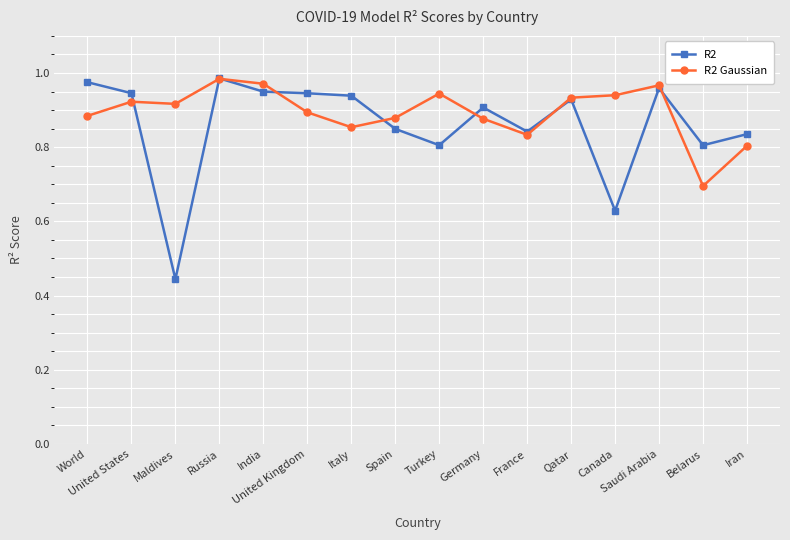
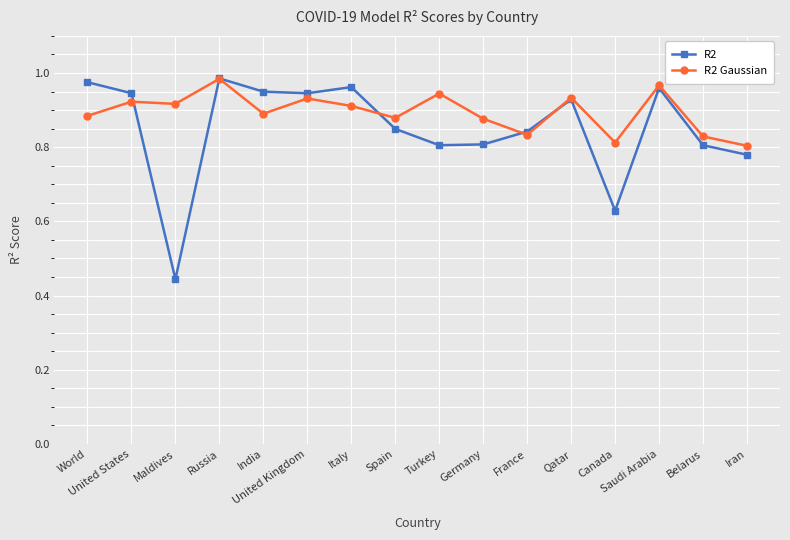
R2 Gaussian, India: 0.97 -> 0.89
R2 Gaussian, United Kingdom: 0.89 -> 0.93
R2, Italy: 0.94 -> 0.96
R2 Gaussian, Italy: 0.85 -> 0.91
R2, Germany: 0.91 -> 0.81
R2 Gaussian, Canada: 0.94 -> 0.81
R2 Gaussian, Belarus: 0.70 -> 0.83
R2, Iran: 0.84 -> 0.78
